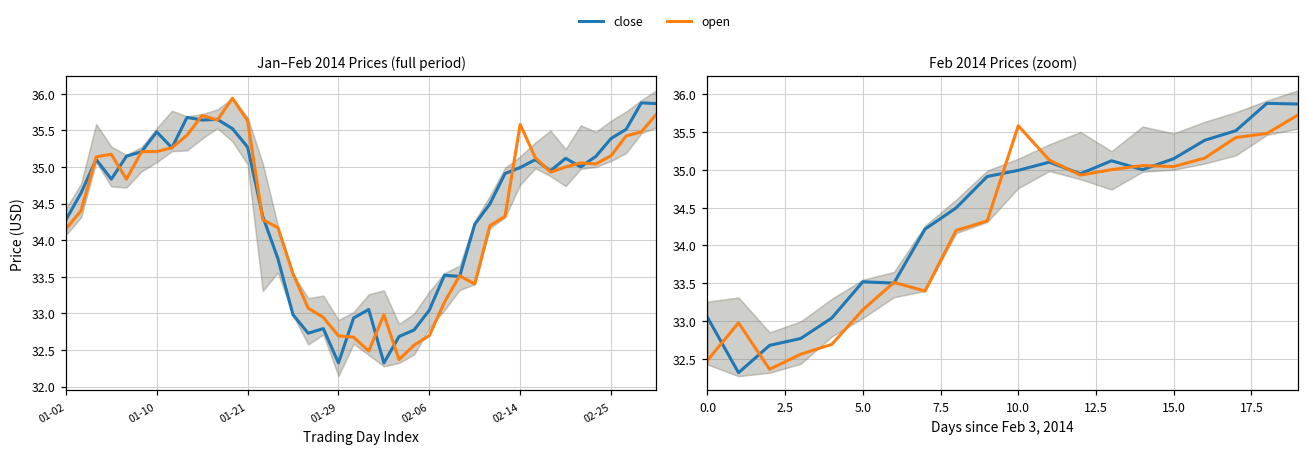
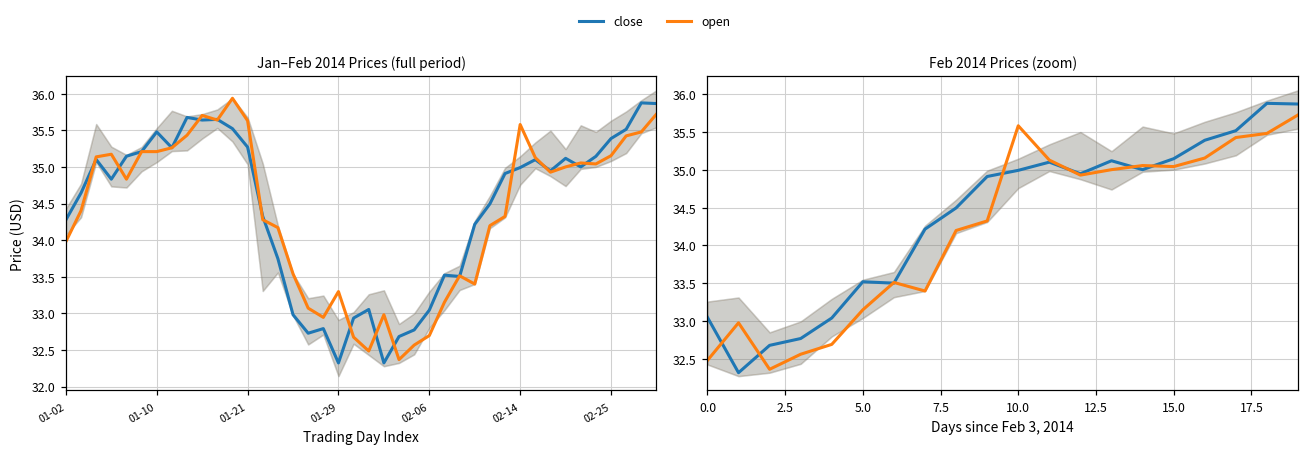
Jan–Feb 2014 Prices (full period), open, 01-02: 34.2 -> 34.0
Jan–Feb 2014 Prices (full period), open, 01-29: 32.7 -> 33.3
